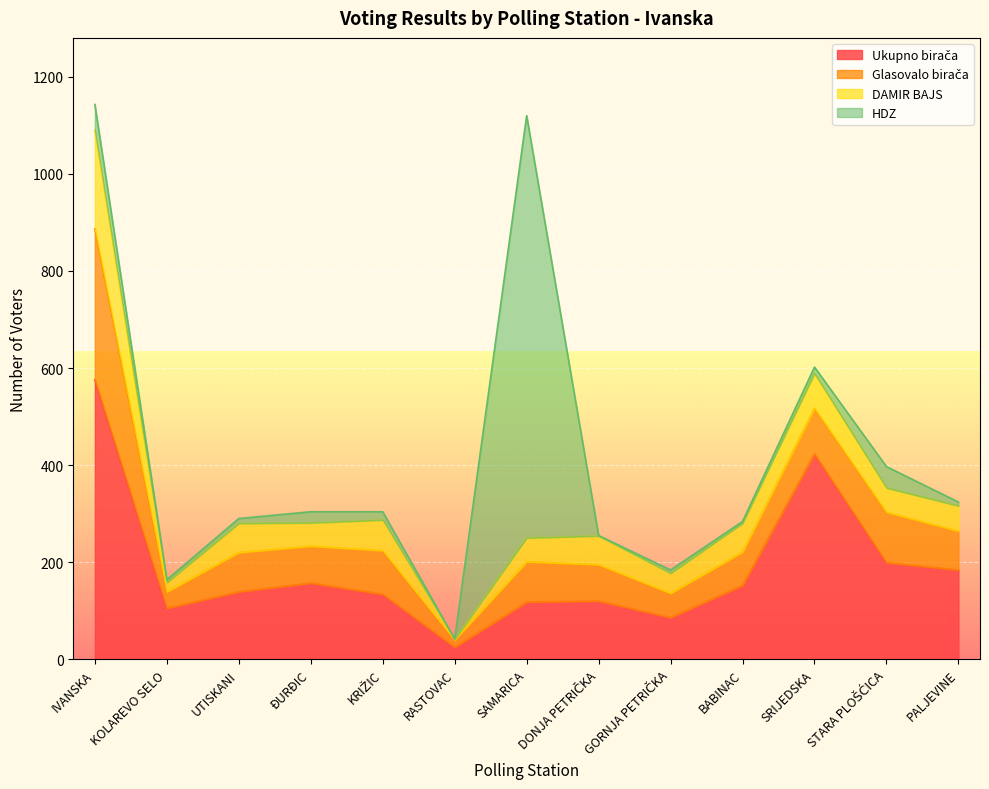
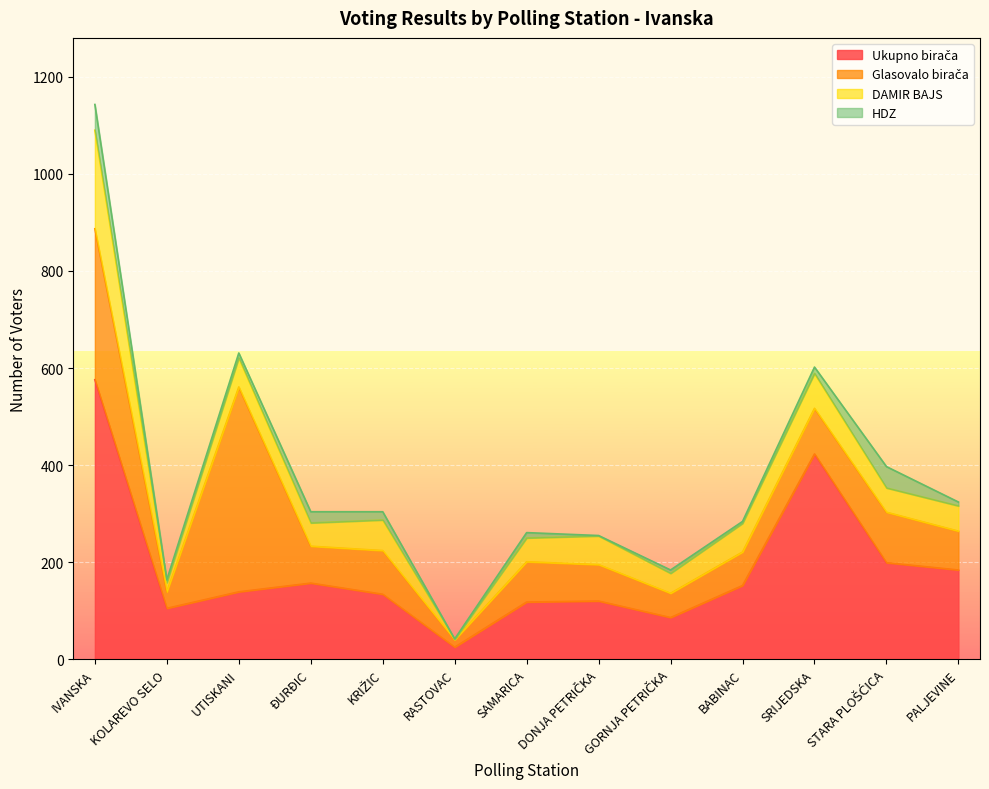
Glasovalo birača, UTISKANI: 80 -> 420
HDZ, SAMARICA: 870 -> 10
